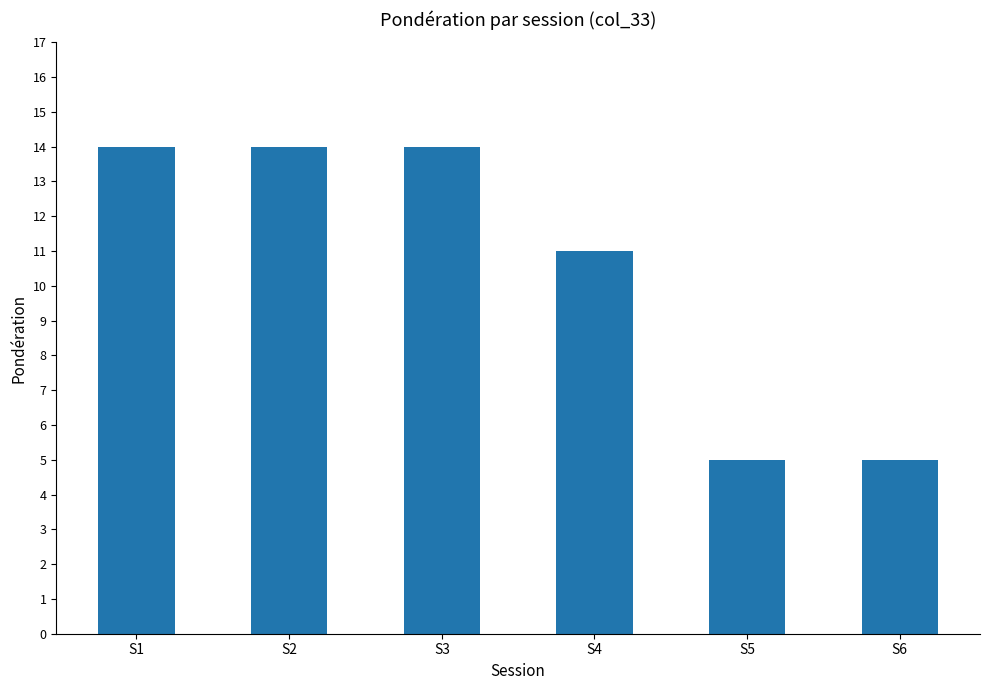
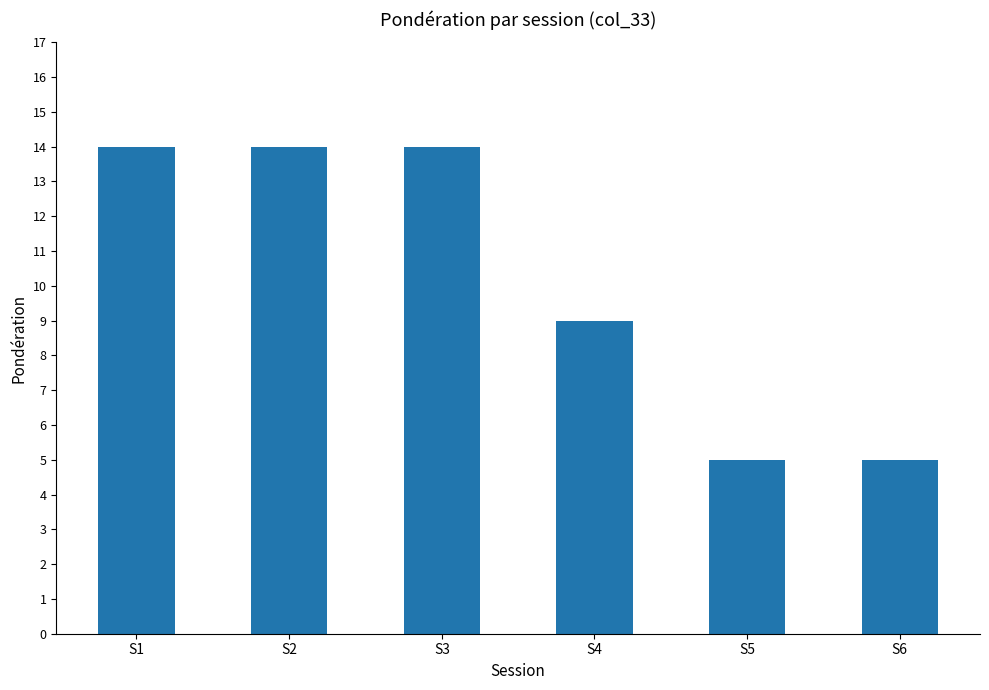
S4: 11 -> 9
